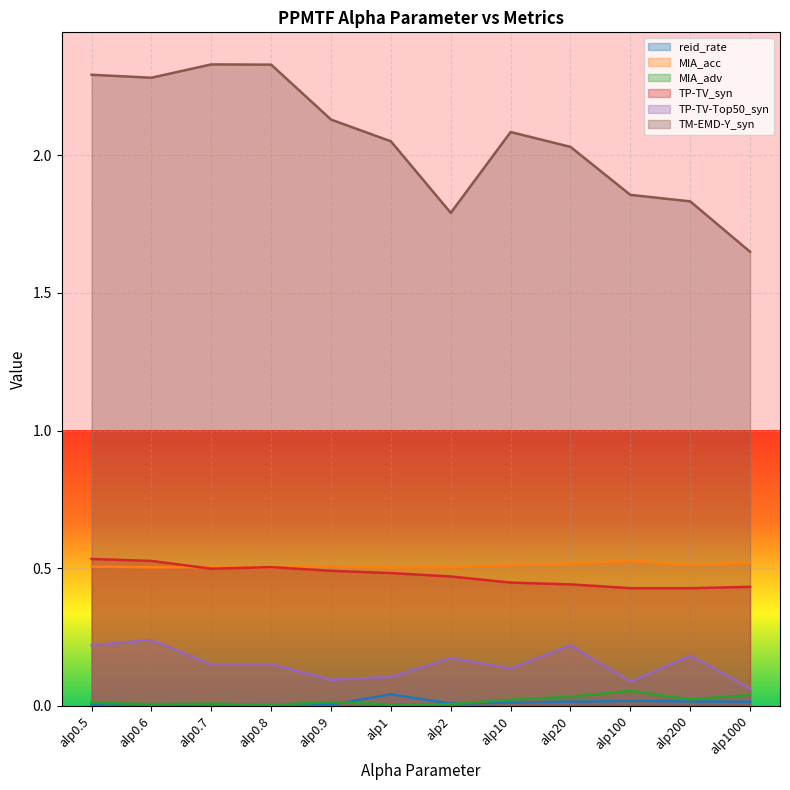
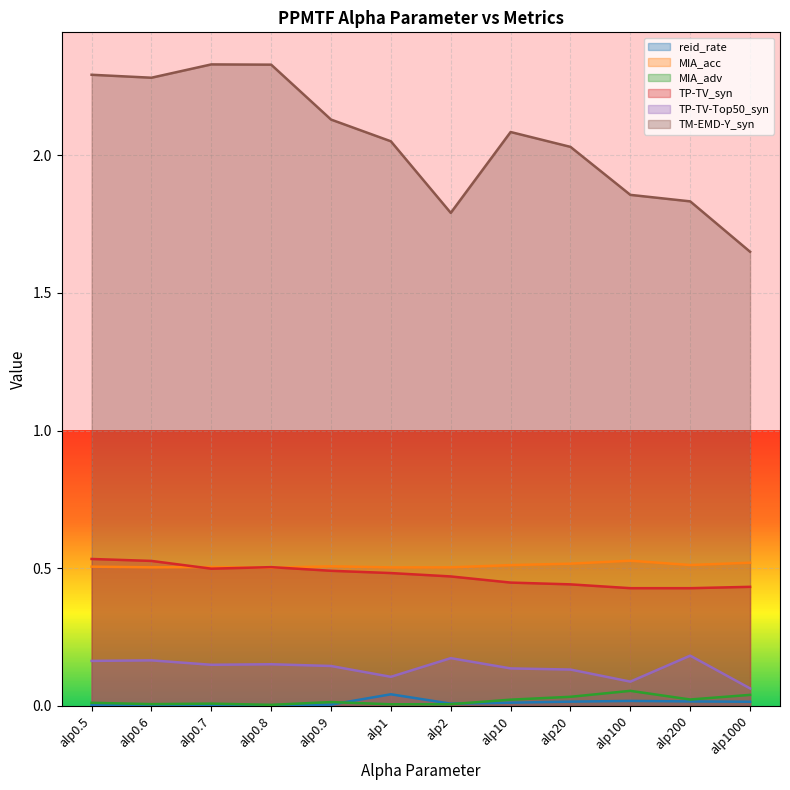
TP-TV-Top50_syn, alp0.5: 0.22 -> 0.16
TP-TV-Top50_syn, alp0.6: 0.24 -> 0.17
TP-TV-Top50_syn, alp0.9: 0.09 -> 0.14
TP-TV-Top50_syn, alp20: 0.22 -> 0.13
